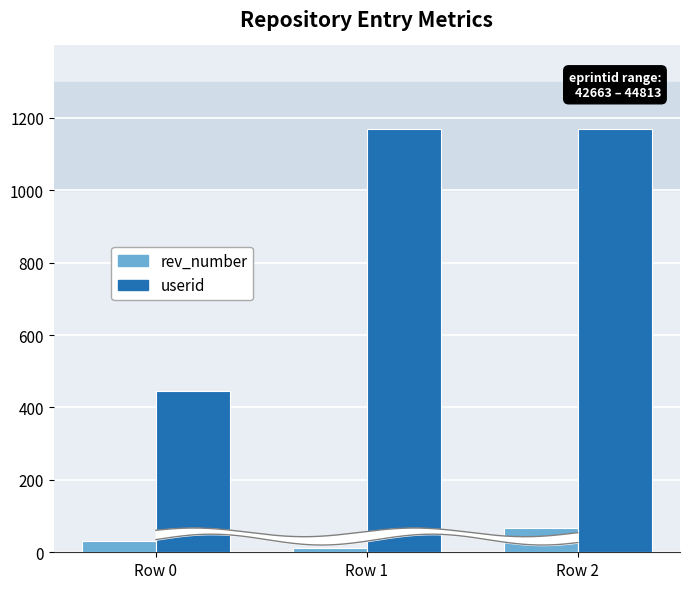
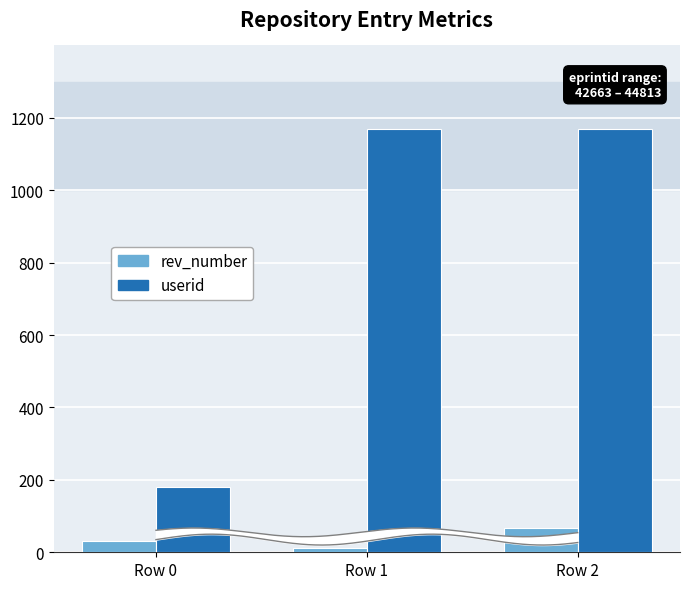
userid, Row 0: 450 -> 180
